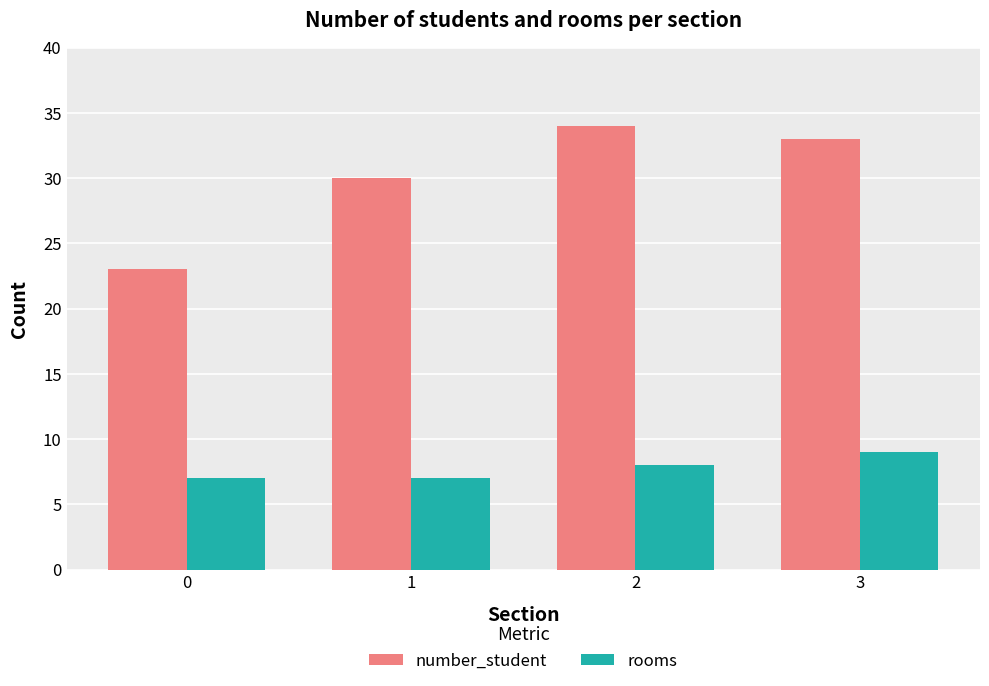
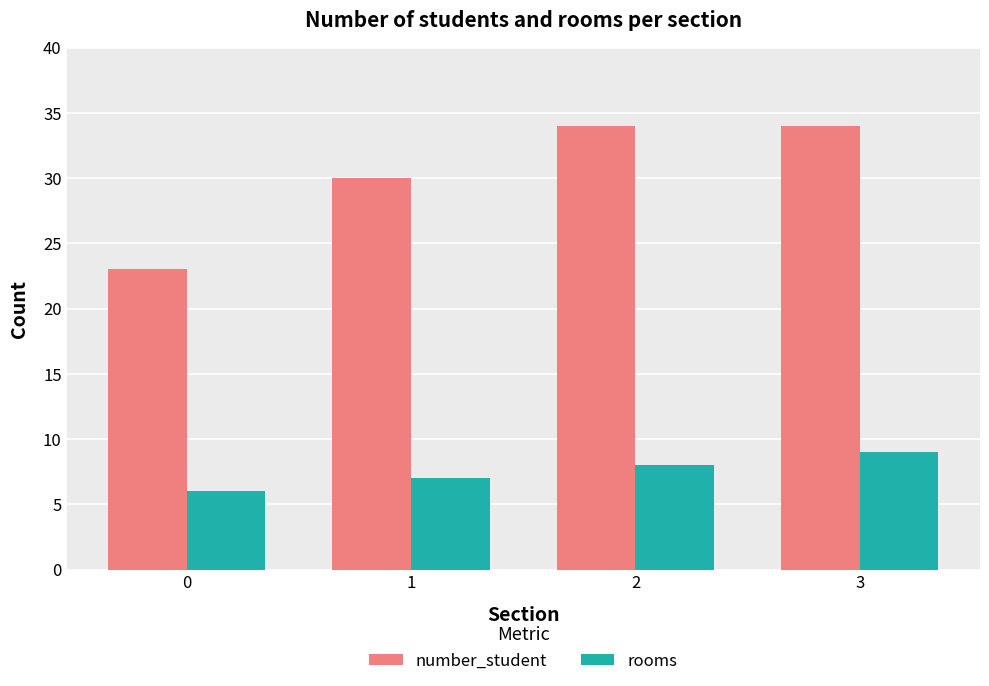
rooms, 0: 7 -> 6
number_student, 3: 33 -> 34
